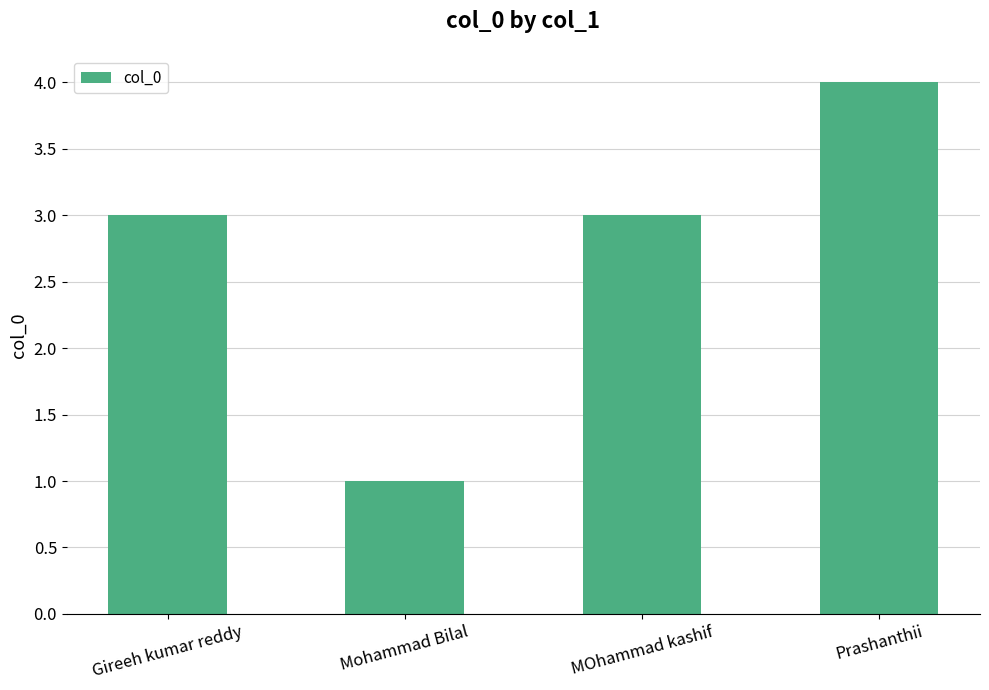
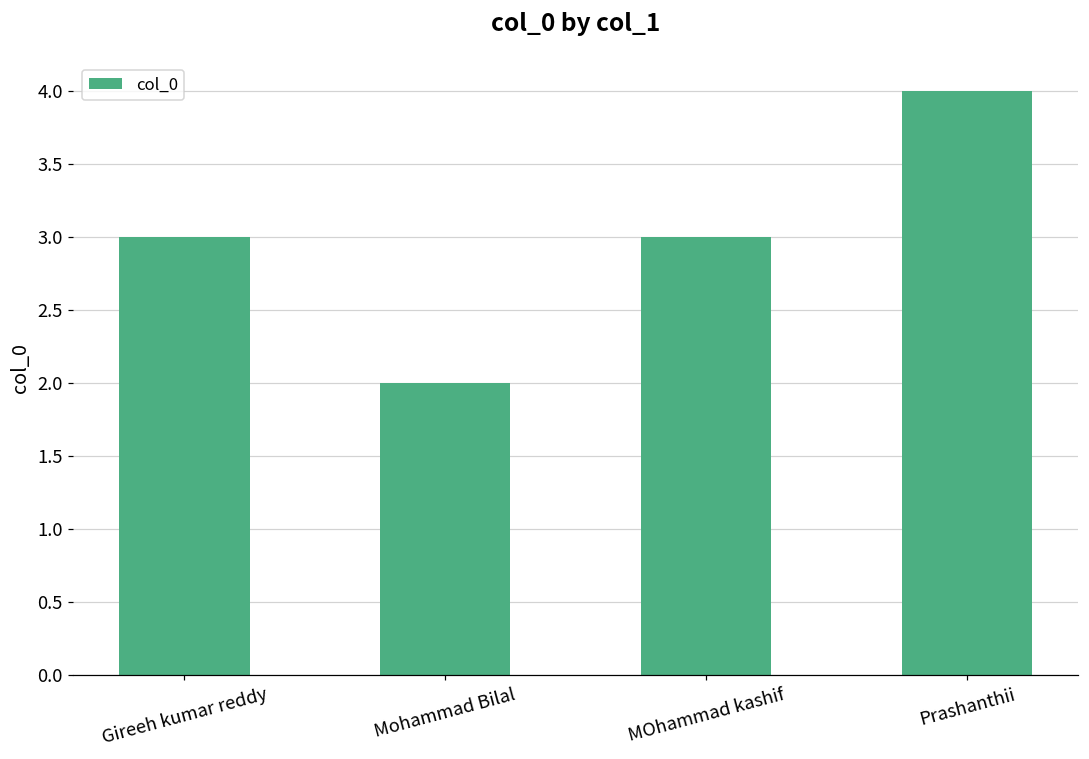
Mohammad Bilal: 1 -> 2
